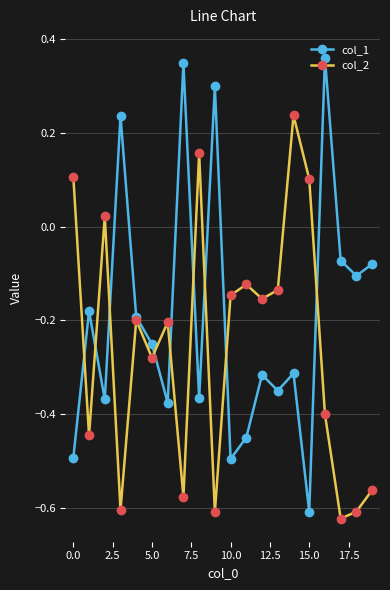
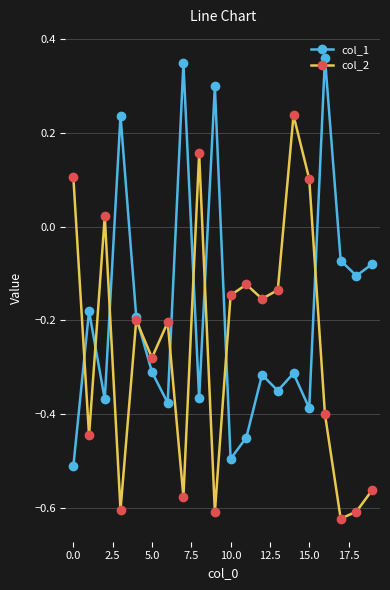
col_1, 0.0: -0.49 -> -0.51
col_1, 5.0: -0.25 -> -0.31
col_1, 15.0: -0.61 -> -0.39
